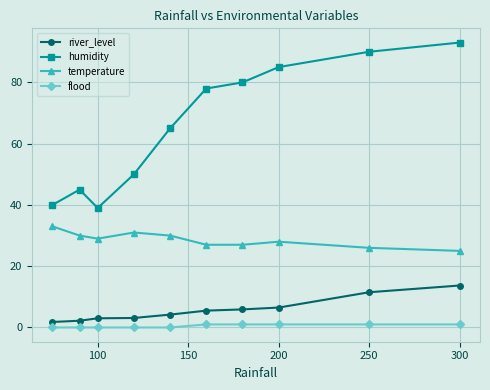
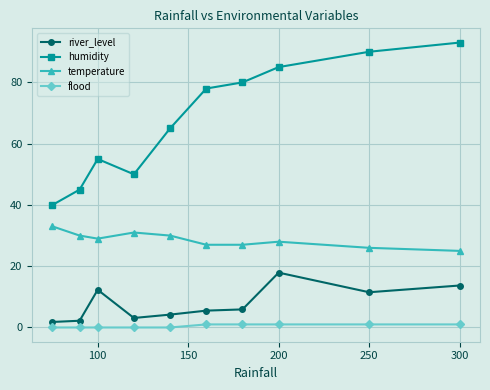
river_level, 100: 3 -> 12
humidity, 100: 39 -> 55
river_level, 200: 7 -> 18
